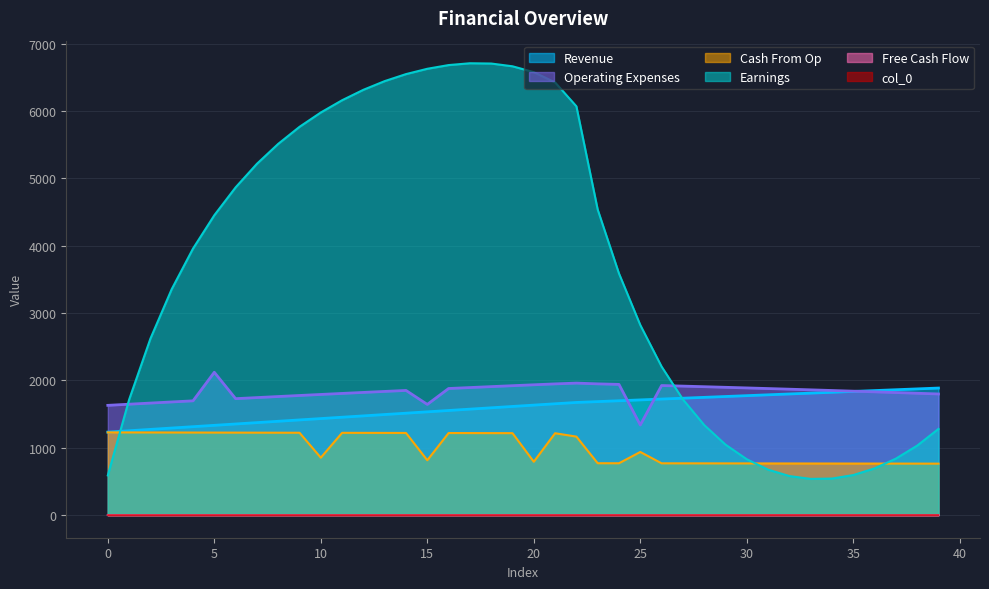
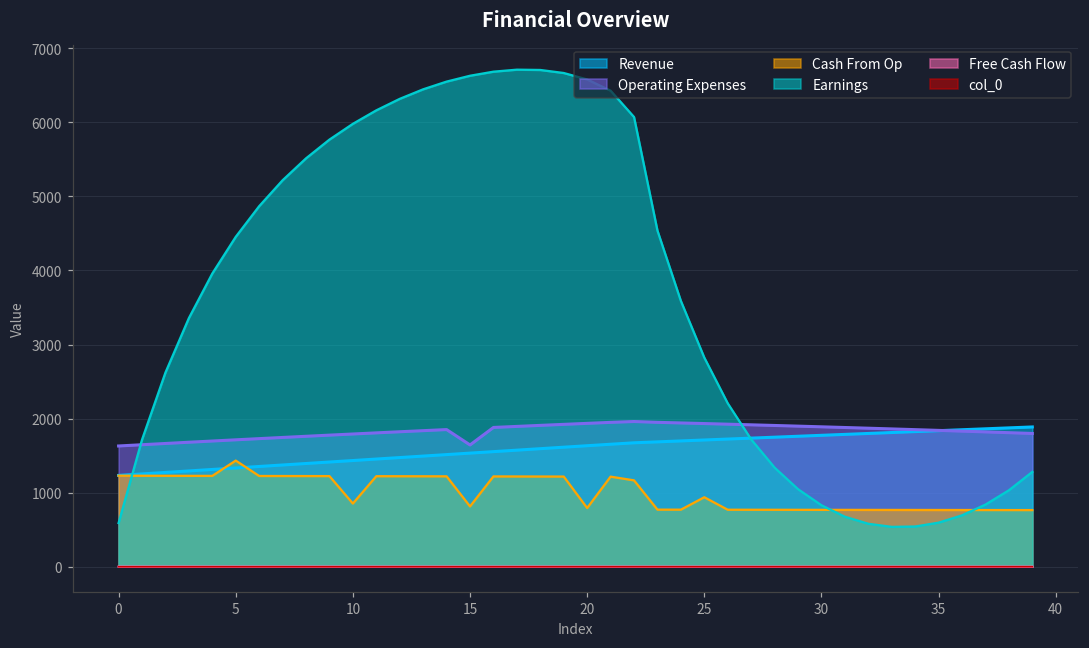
Operating Expenses, 5: 2100 -> 1700
Cash From Op, 5: 1200 -> 1400
Operating Expenses, 25: 1300 -> 1900
